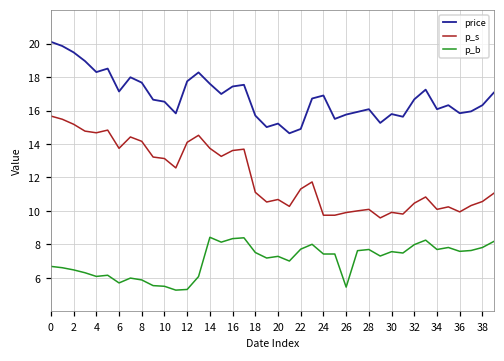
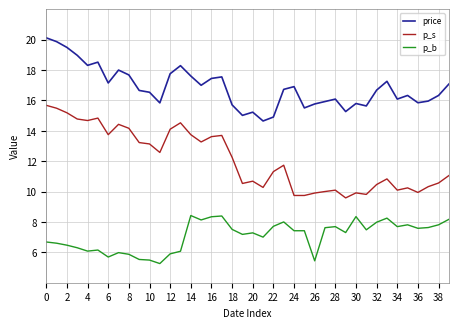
p_b, 12: 5.3 -> 5.9
p_s, 18: 11.1 -> 12.3
p_b, 30: 7.6 -> 8.4
